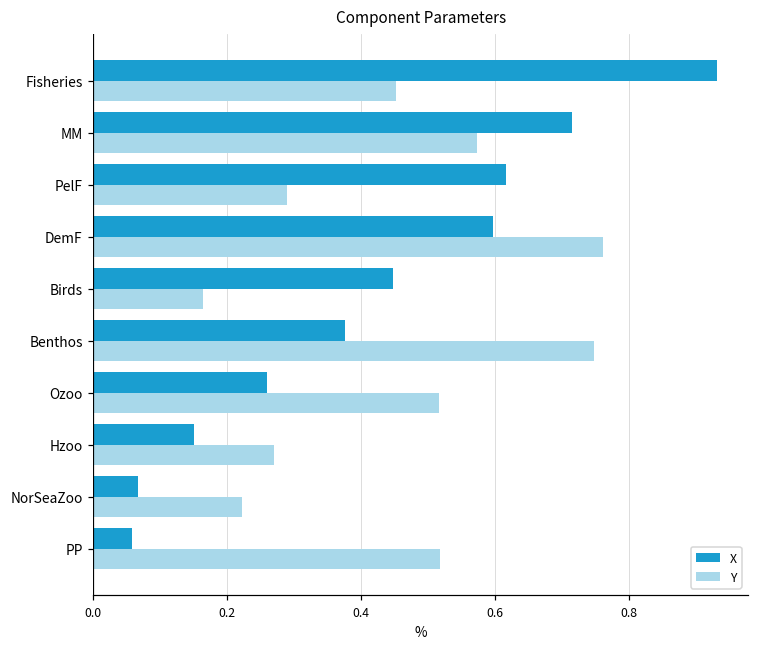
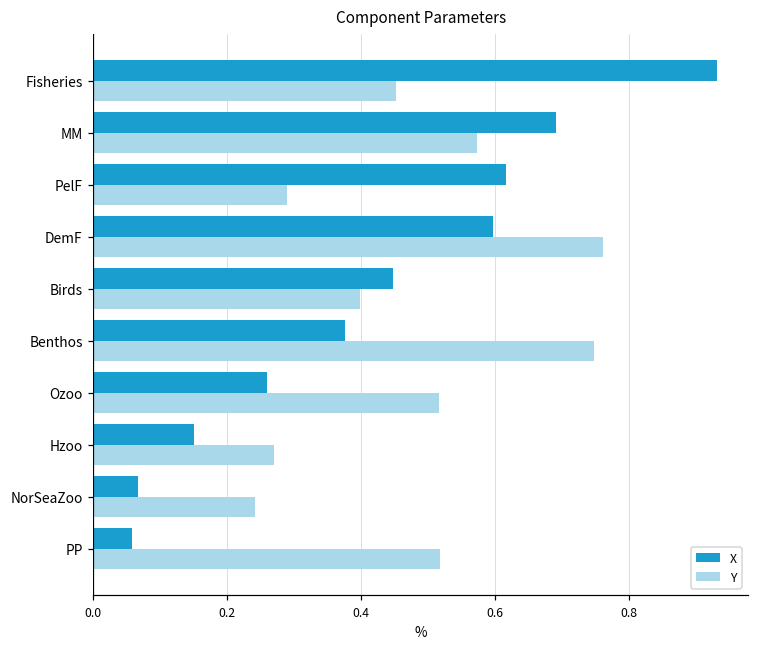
X, MM: 0.71 -> 0.69
Y, Birds: 0.16 -> 0.40
Y, NorSeaZoo: 0.22 -> 0.24
